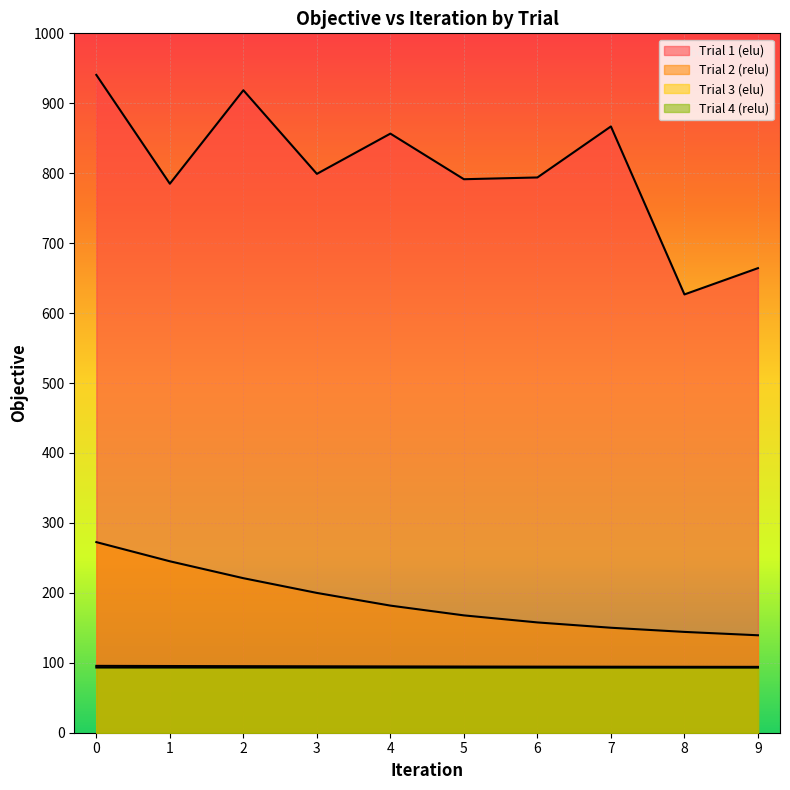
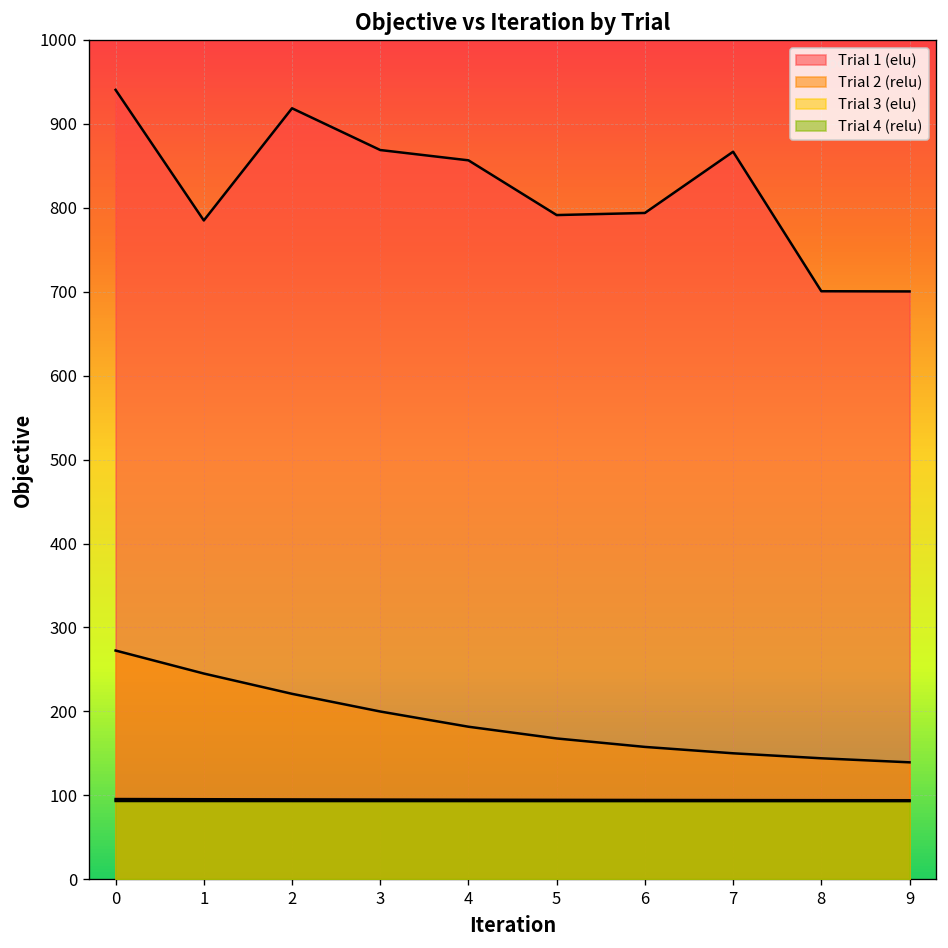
Trial 1 (elu), 3: 800 -> 870
Trial 1 (elu), 8: 630 -> 700
Trial 1 (elu), 9: 660 -> 700
